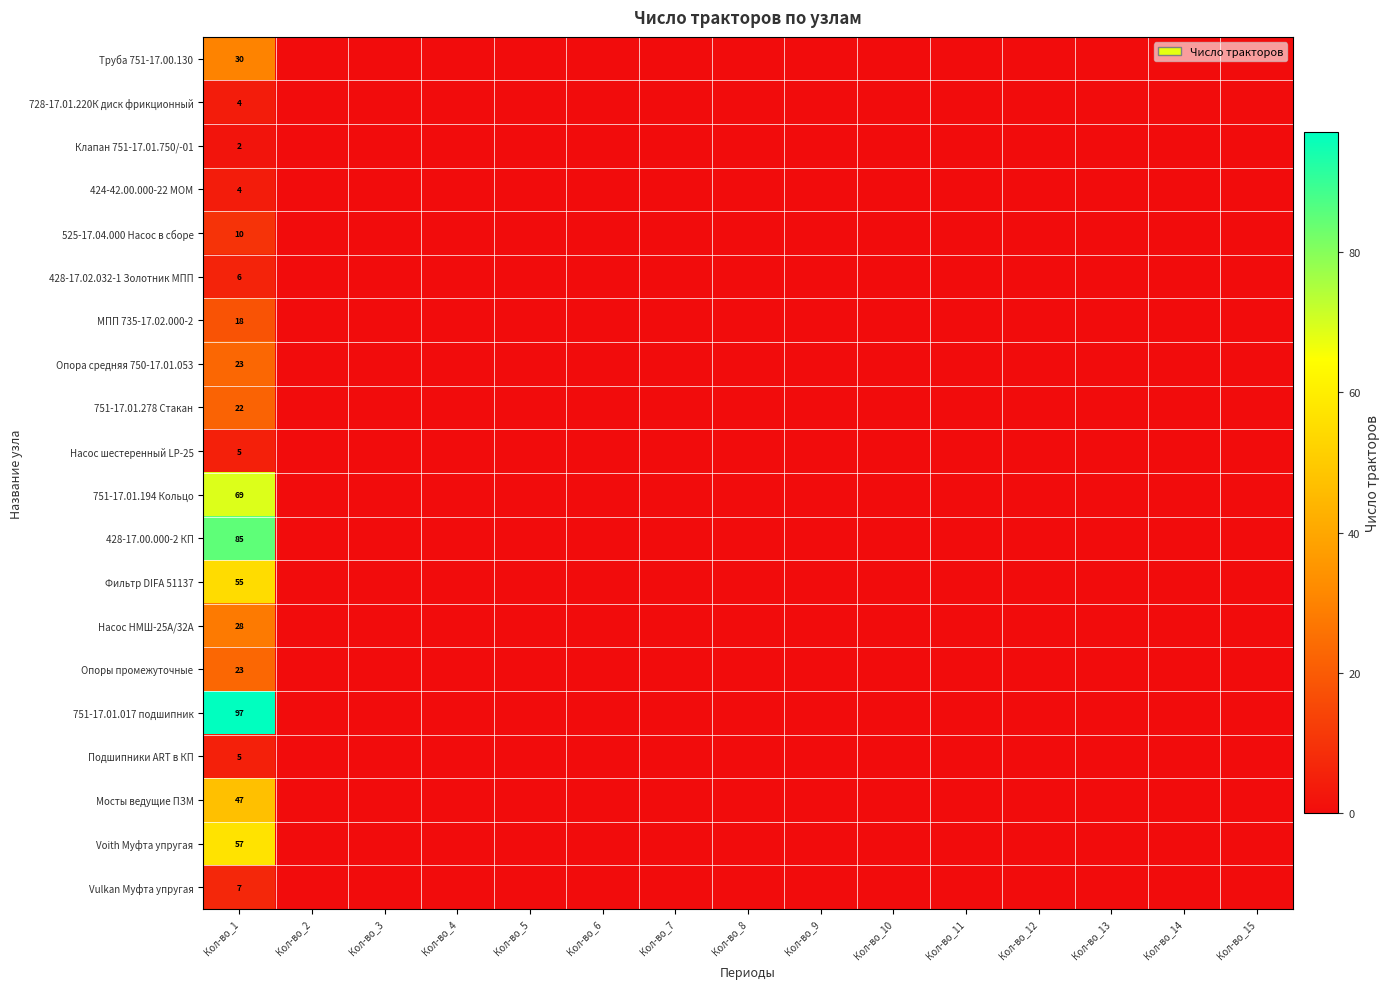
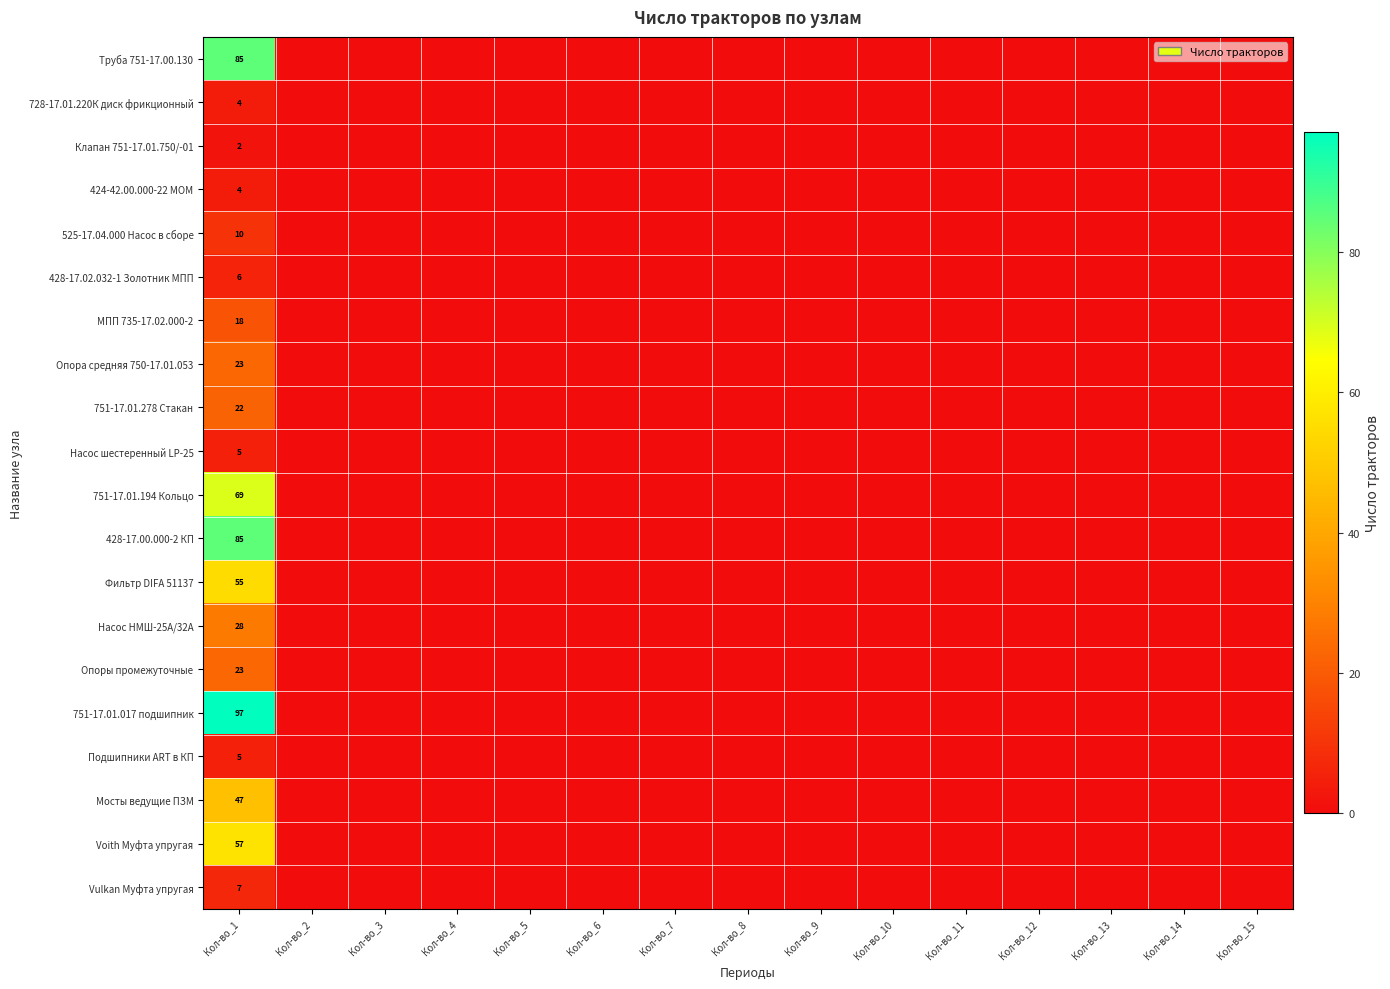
Труба 751-17.00.130, Кол-во_1: 30 -> 85
